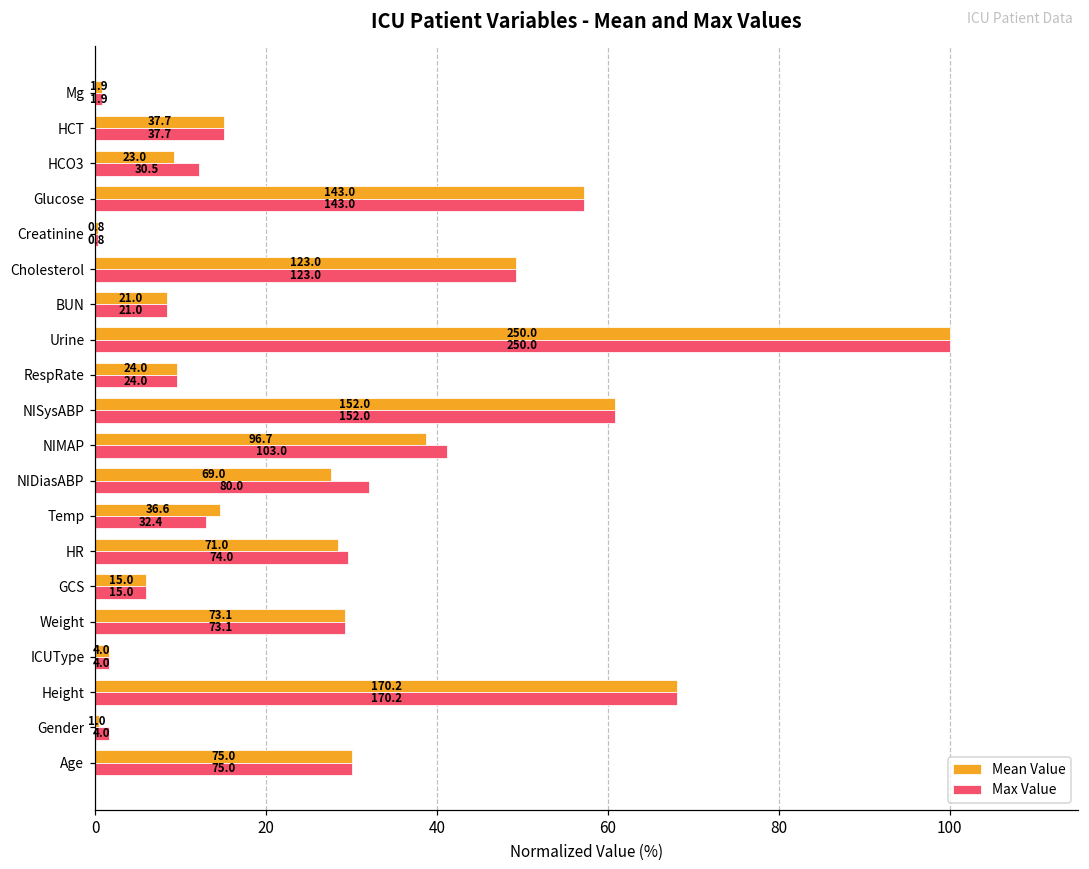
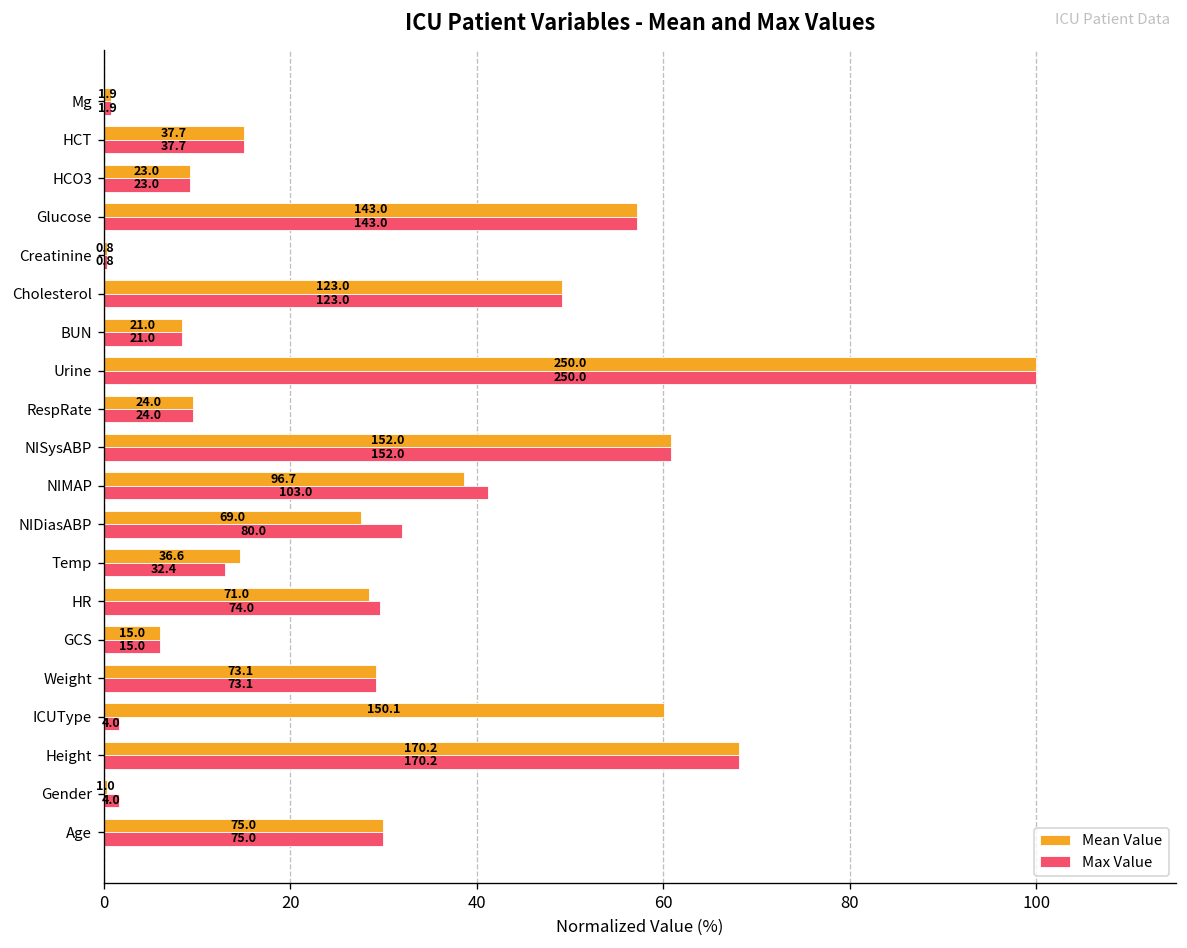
Max Value, HCO3: 30.5 -> 23.0
Mean Value, ICUType: 4.0 -> 150.1
